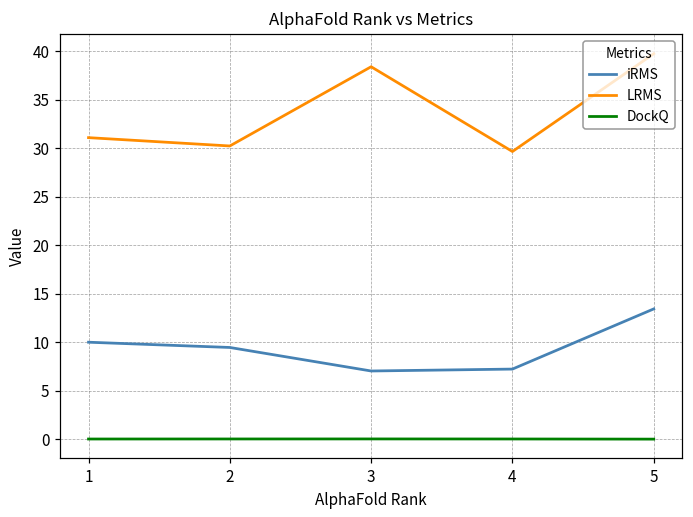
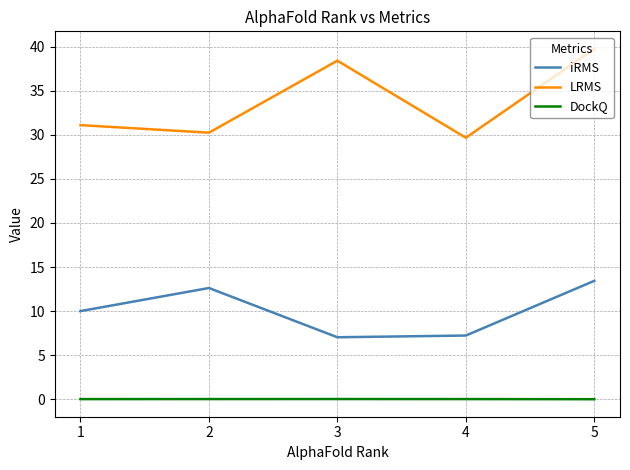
iRMS, 2: 9 -> 13
